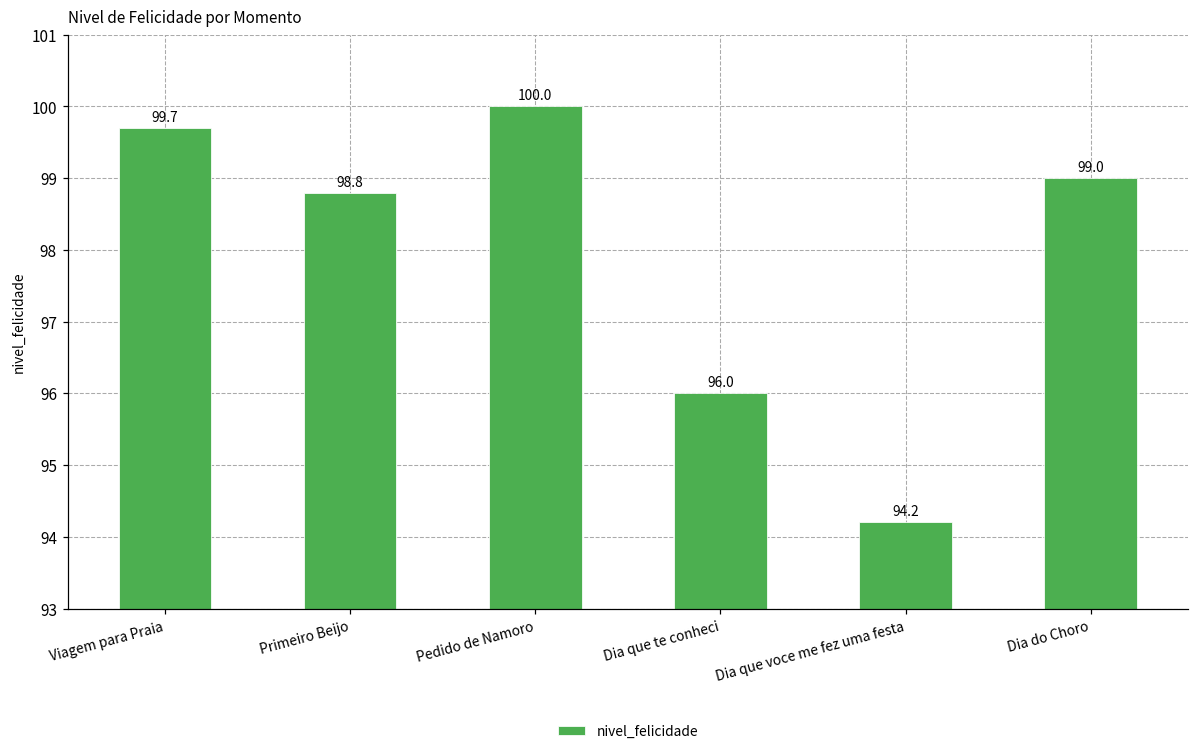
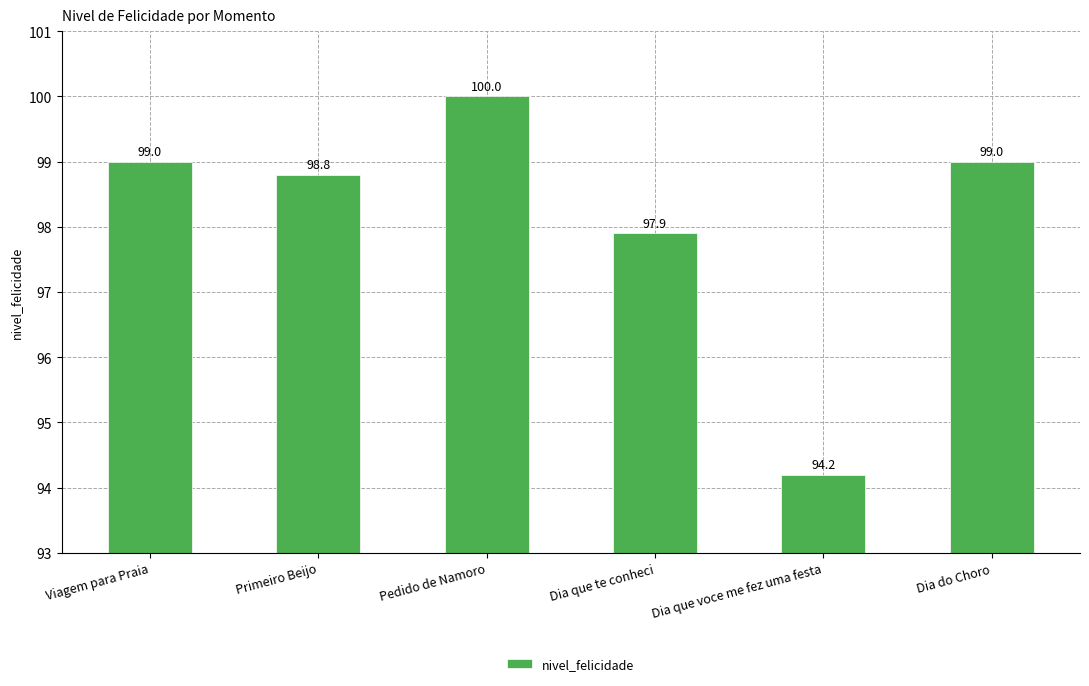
Viagem para Praia: 99.7 -> 99.0
Dia que te conheci: 96.0 -> 97.9
